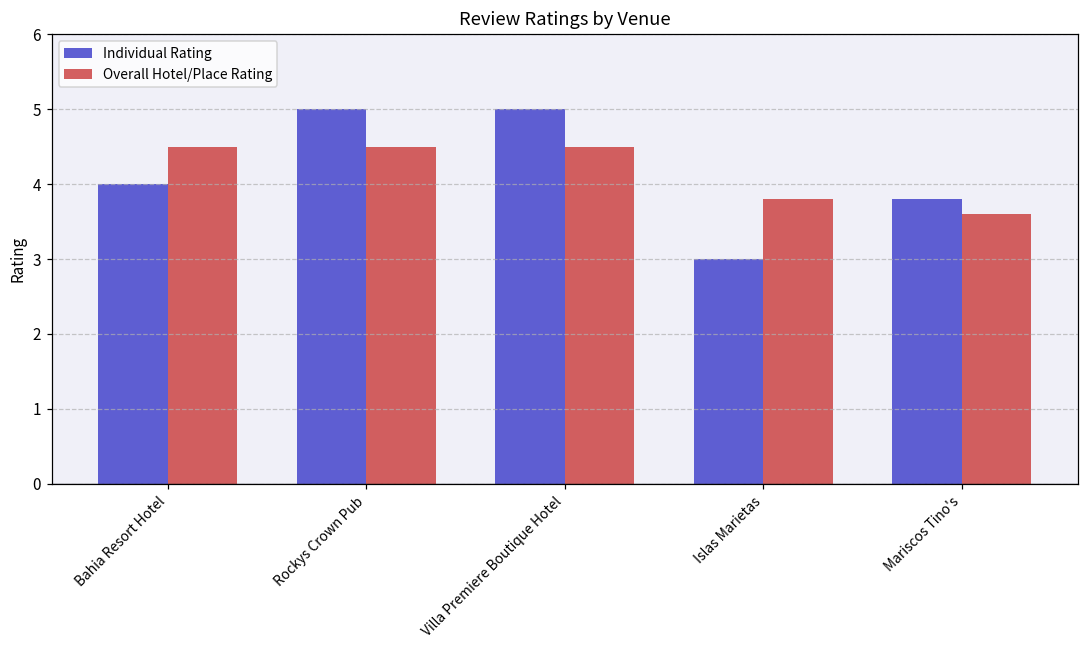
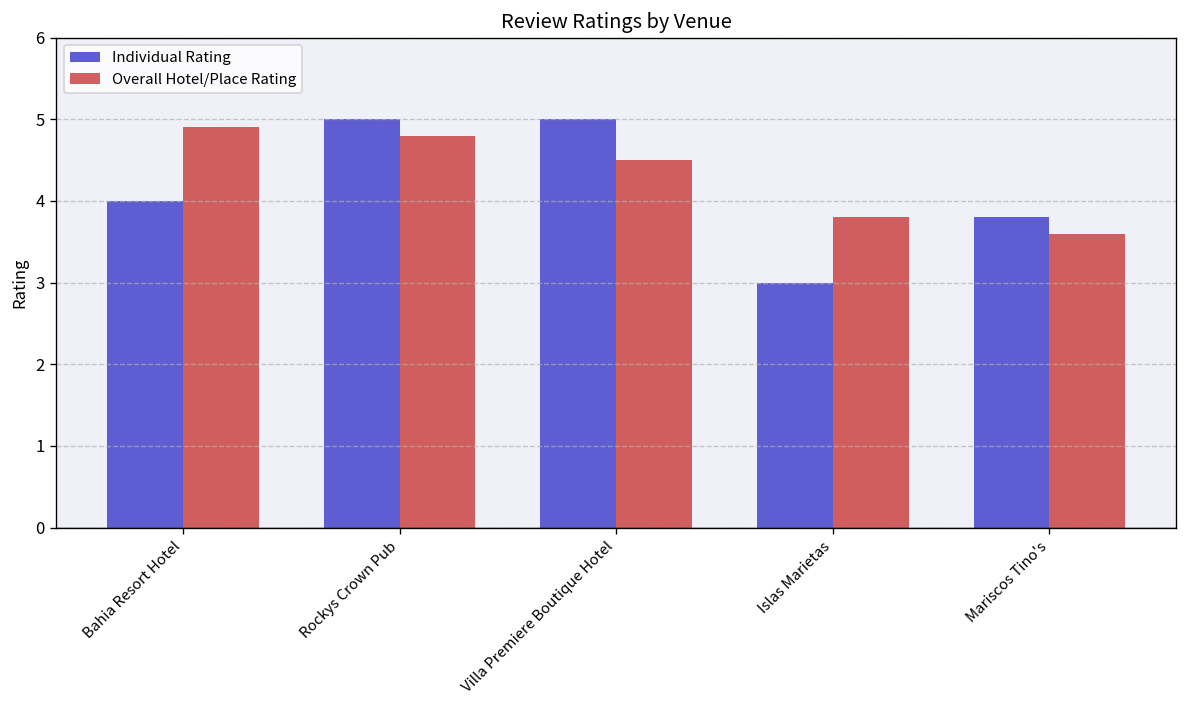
Overall Hotel/Place Rating, Bahia Resort Hotel: 4.5 -> 4.9
Overall Hotel/Place Rating, Rockys Crown Pub: 4.5 -> 4.8
